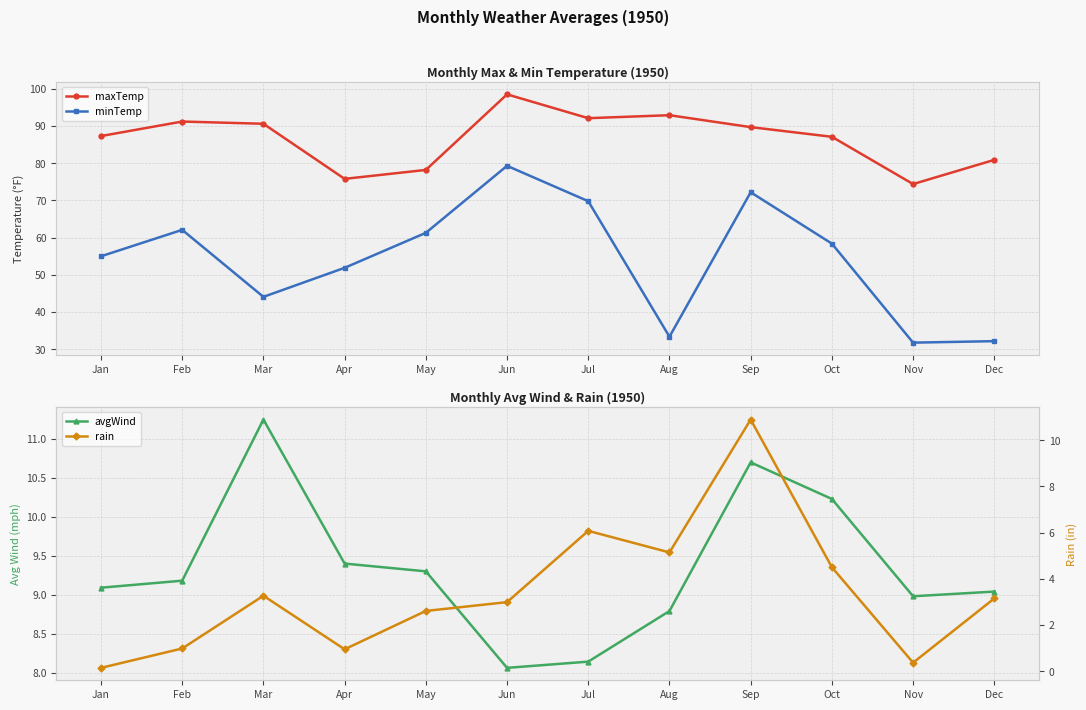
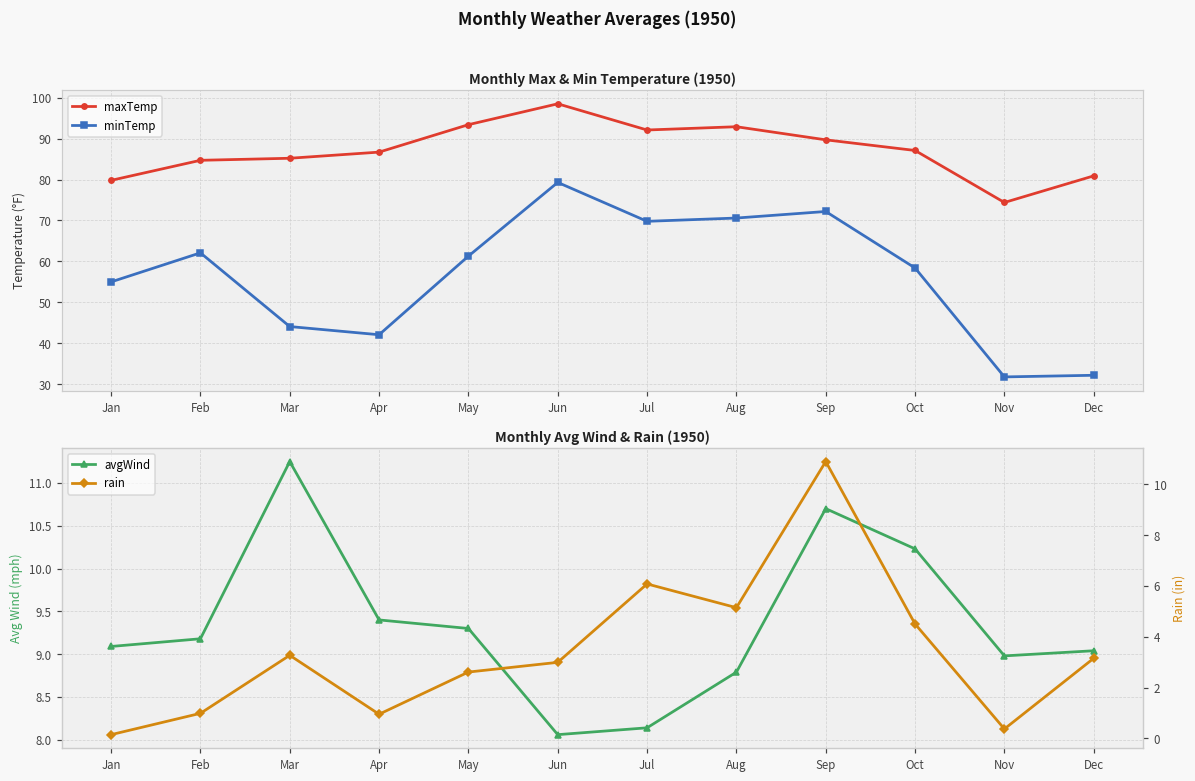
Monthly Max & Min Temperature (1950), maxTemp, Jan: 87 -> 80
Monthly Max & Min Temperature (1950), maxTemp, Feb: 91 -> 85
Monthly Max & Min Temperature (1950), maxTemp, Mar: 91 -> 85
Monthly Max & Min Temperature (1950), maxTemp, Apr: 76 -> 87
Monthly Max & Min Temperature (1950), minTemp, Apr: 52 -> 42
Monthly Max & Min Temperature (1950), maxTemp, May: 78 -> 93
Monthly Max & Min Temperature (1950), minTemp, Aug: 33 -> 71
